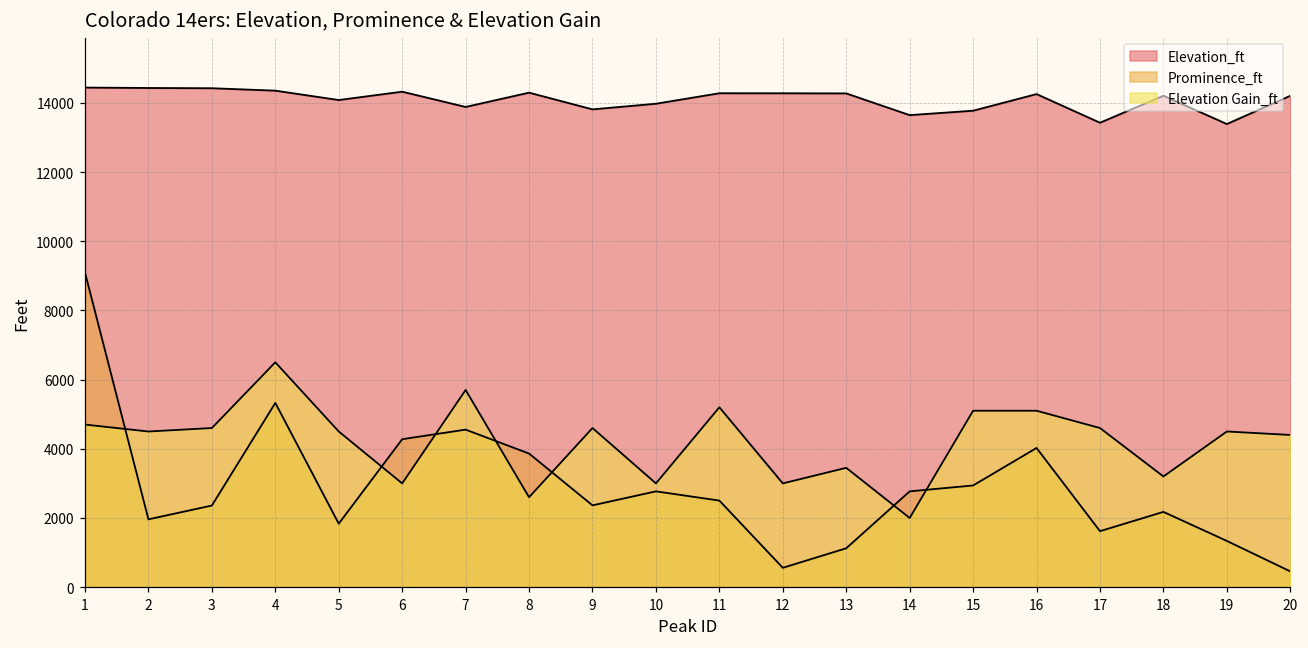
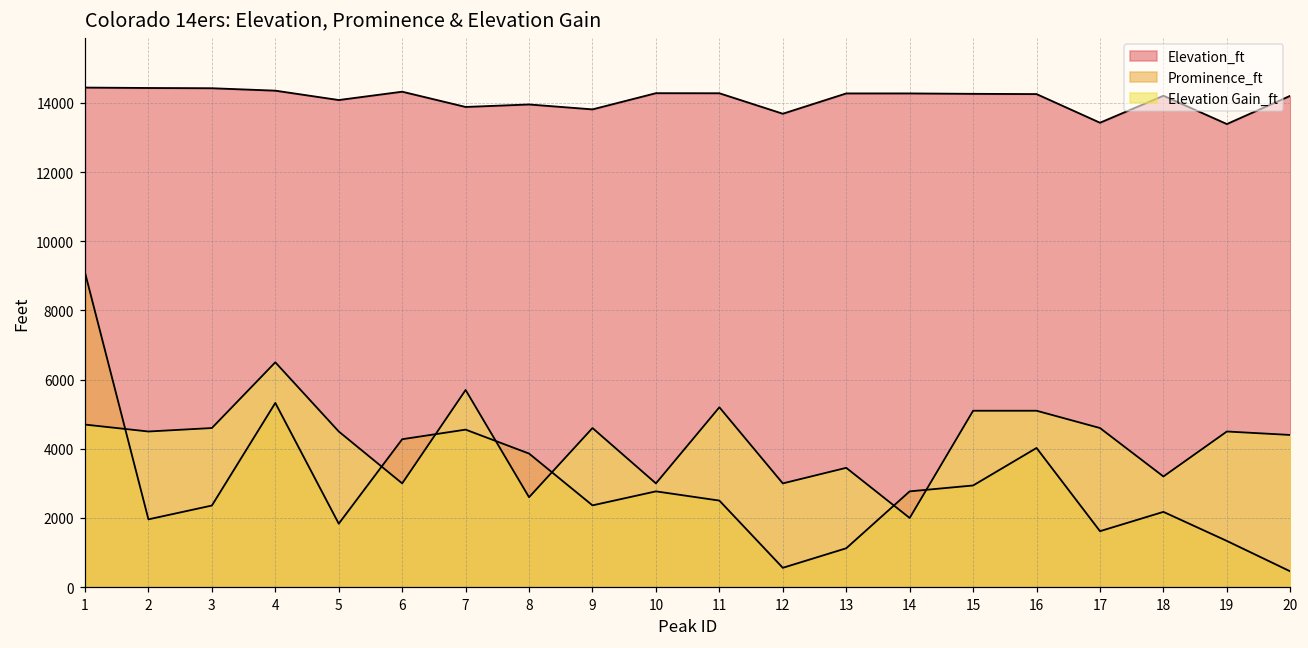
Elevation_ft, 8: 14300 -> 14000
Elevation_ft, 10: 14000 -> 14300
Elevation_ft, 12: 14300 -> 13700
Elevation_ft, 14: 13600 -> 14300
Elevation_ft, 15: 13800 -> 14300
